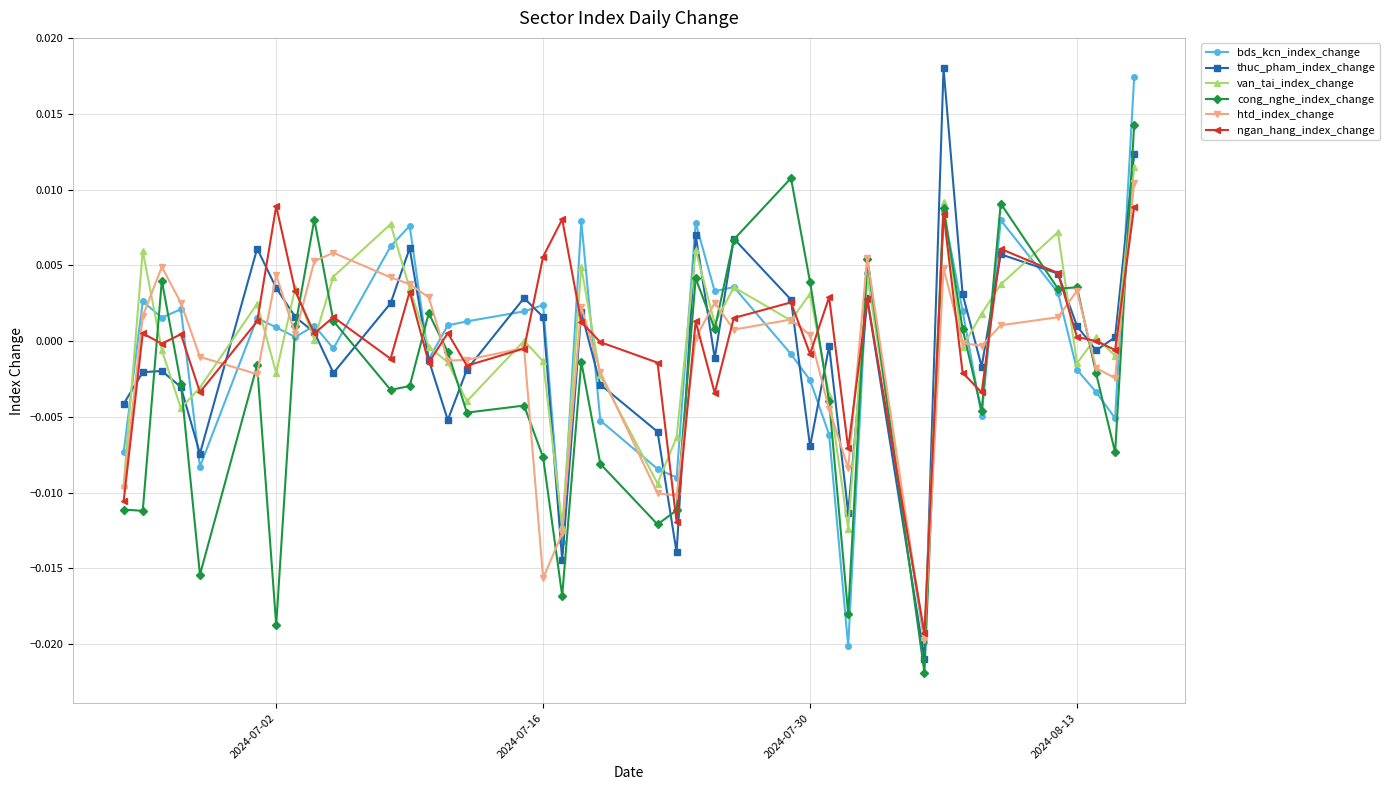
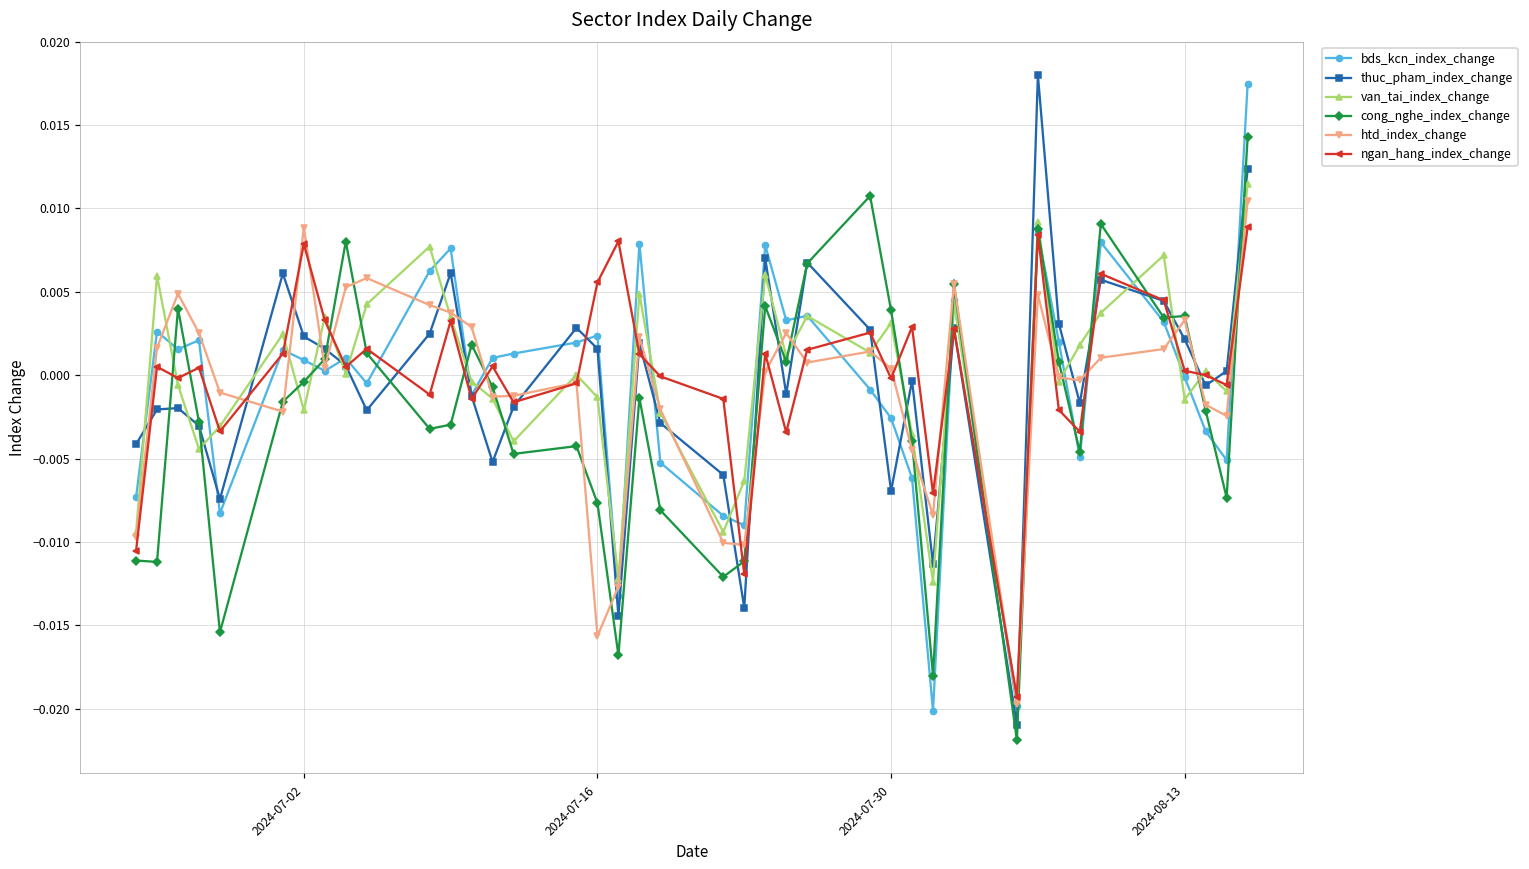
thuc_pham_index_change, 2024-07-02: 0.0035 -> 0.0023
cong_nghe_index_change, 2024-07-02: -0.0187 -> -0.0004
htd_index_change, 2024-07-02: 0.0044 -> 0.0089
ngan_hang_index_change, 2024-07-02: 0.0089 -> 0.0079
ngan_hang_index_change, 2024-07-30: -0.0008 -> -0.0002
bds_kcn_index_change, 2024-08-13: -0.0019 -> -0.0001
thuc_pham_index_change, 2024-08-13: 0.0010 -> 0.0022
